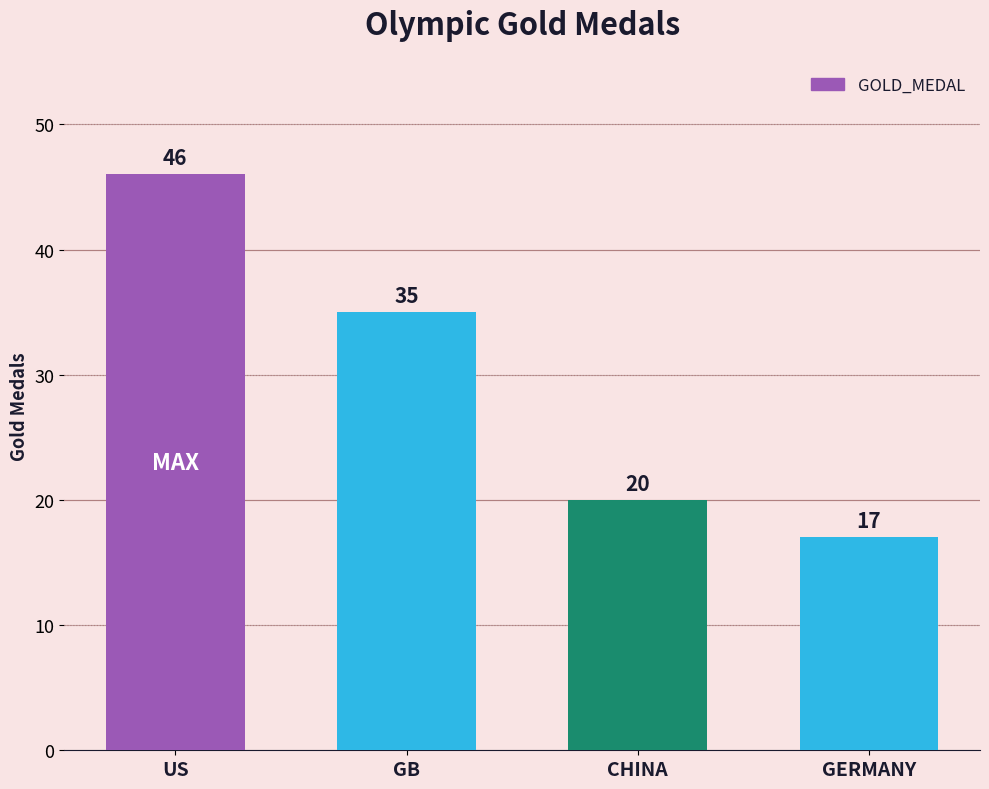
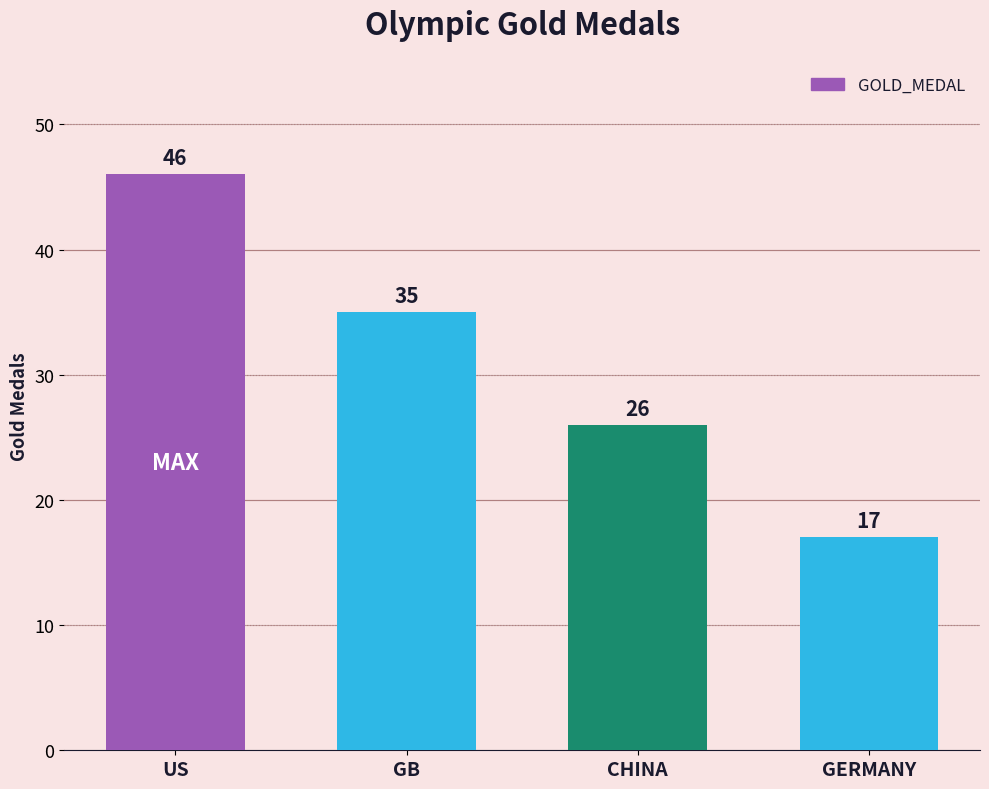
CHINA: 20 -> 26
